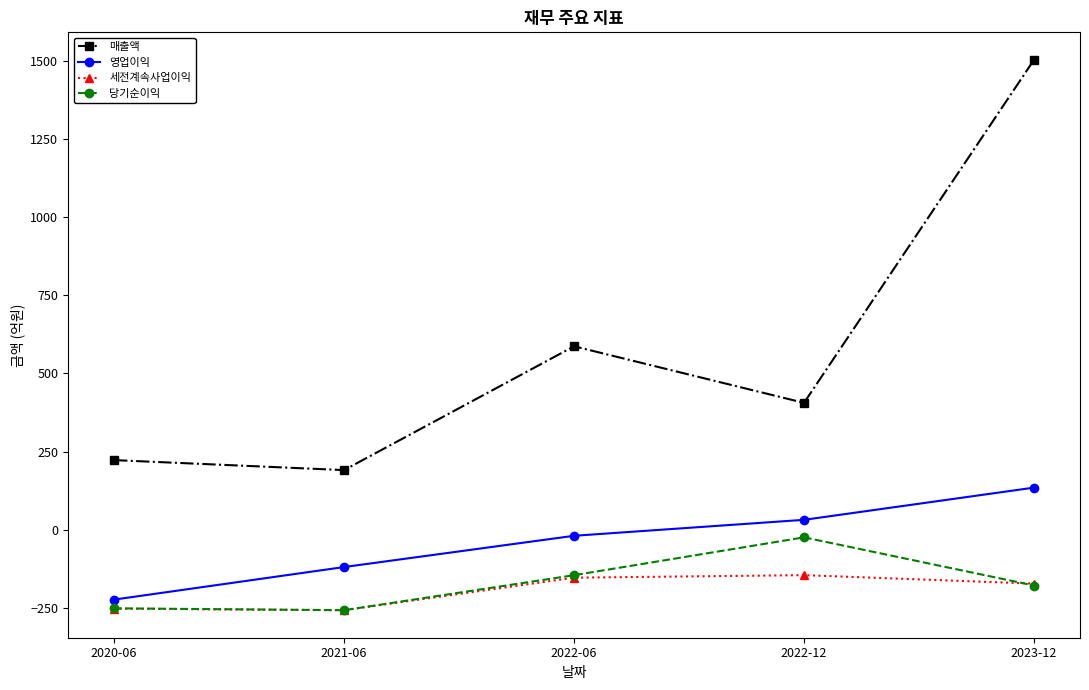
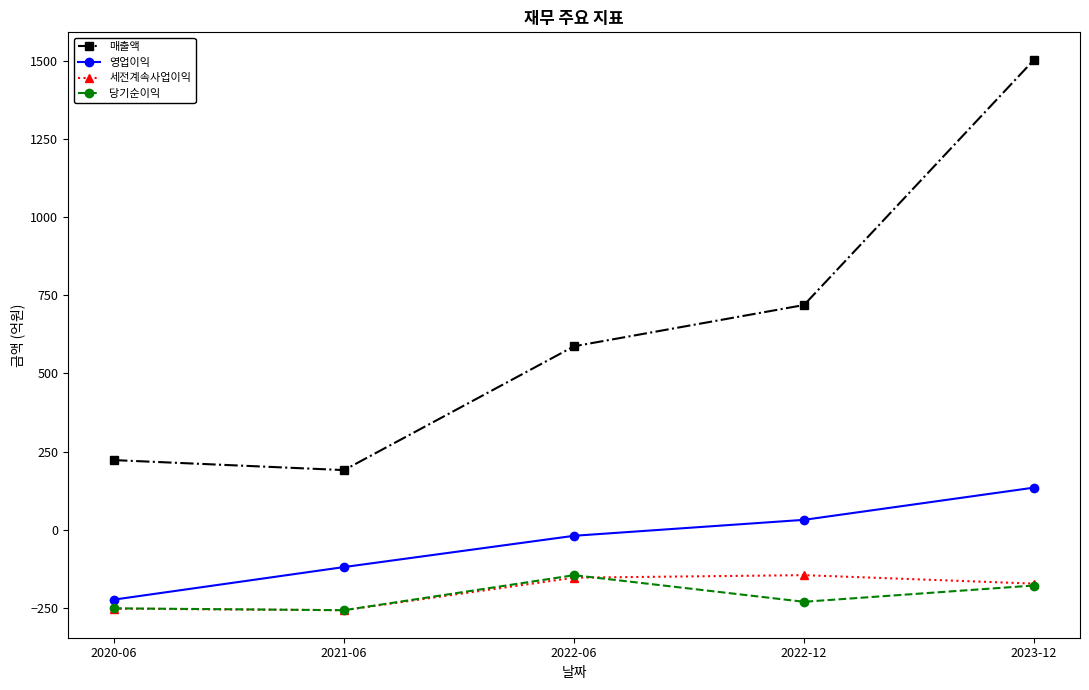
매출액, 2022-12: 410 -> 720
당기순이익, 2022-12: -20 -> -230
